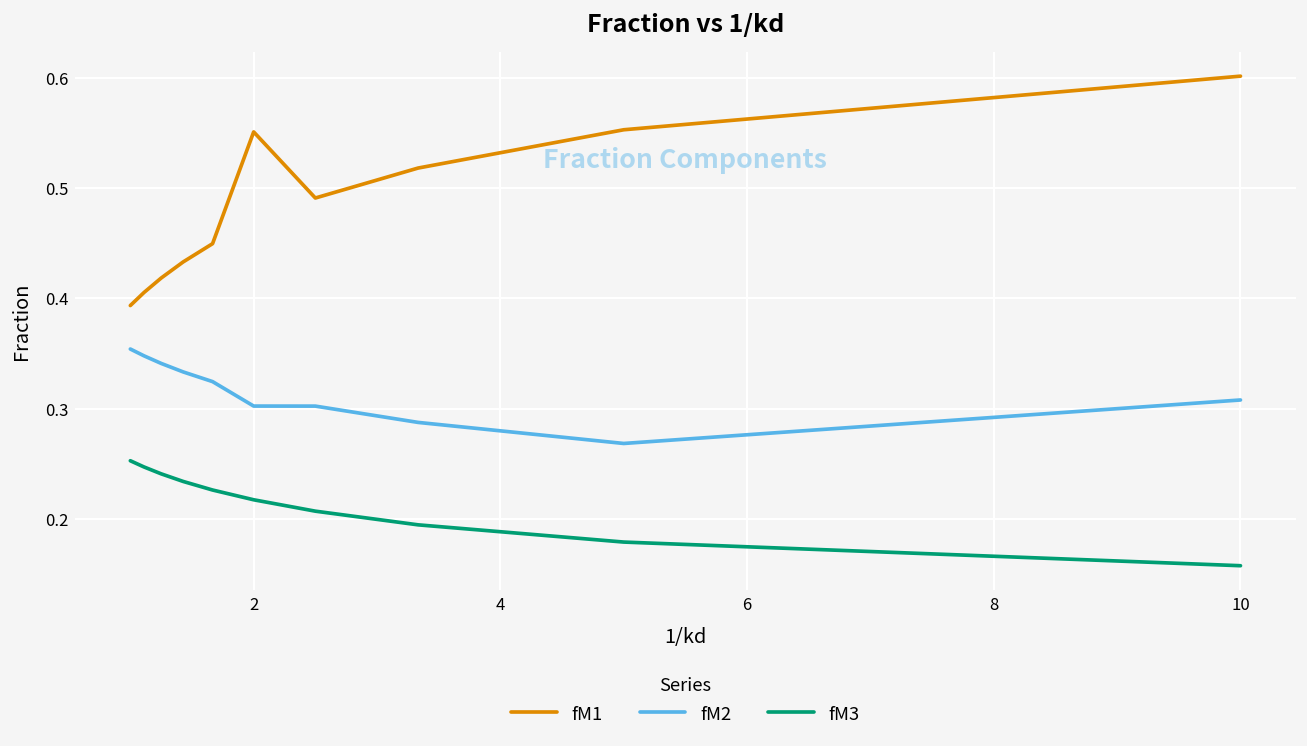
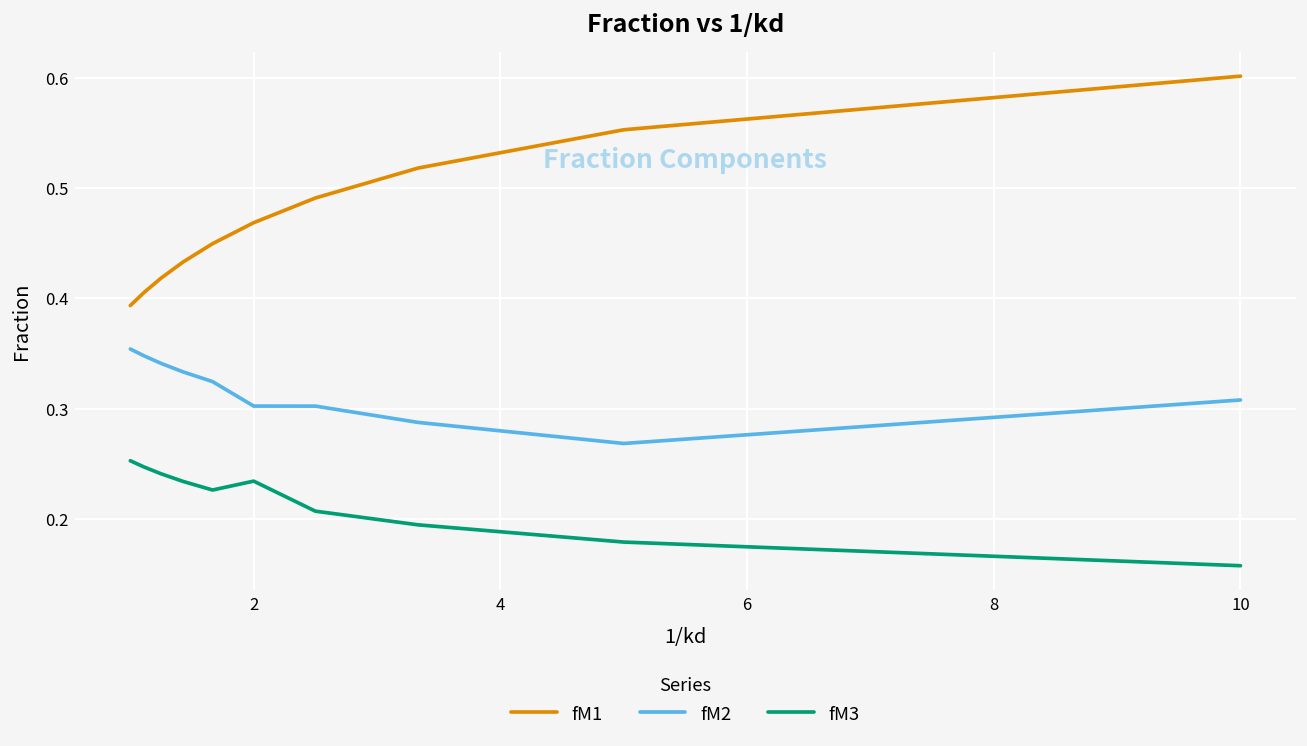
fM1, 2: 0.55 -> 0.47
fM3, 2: 0.22 -> 0.23
